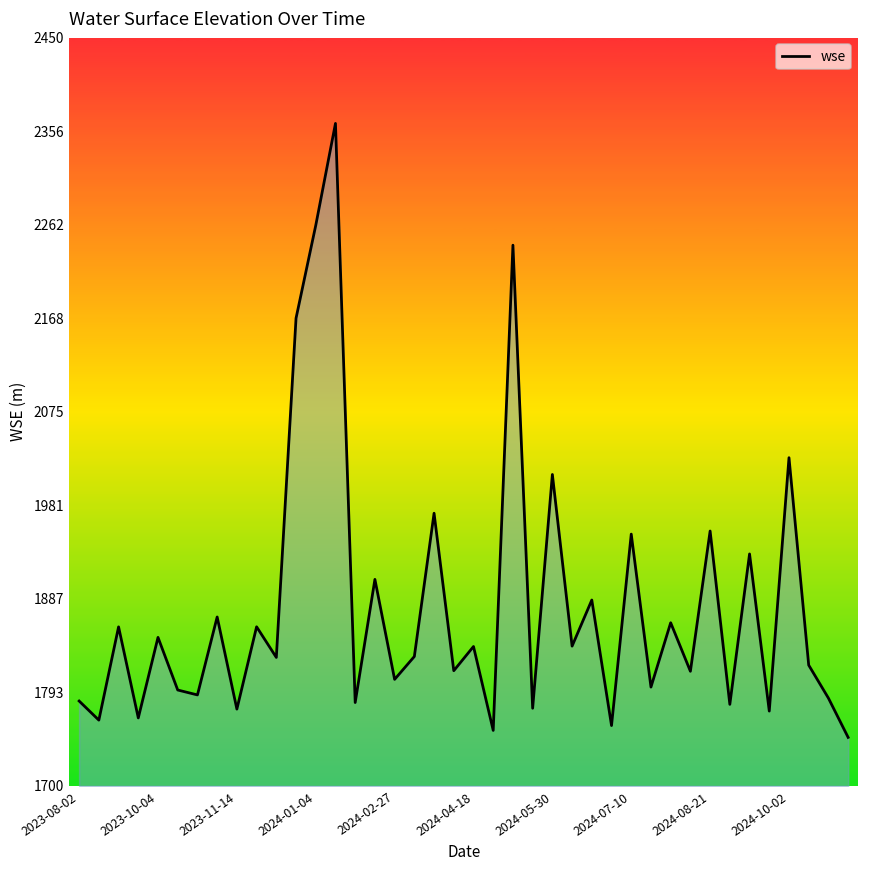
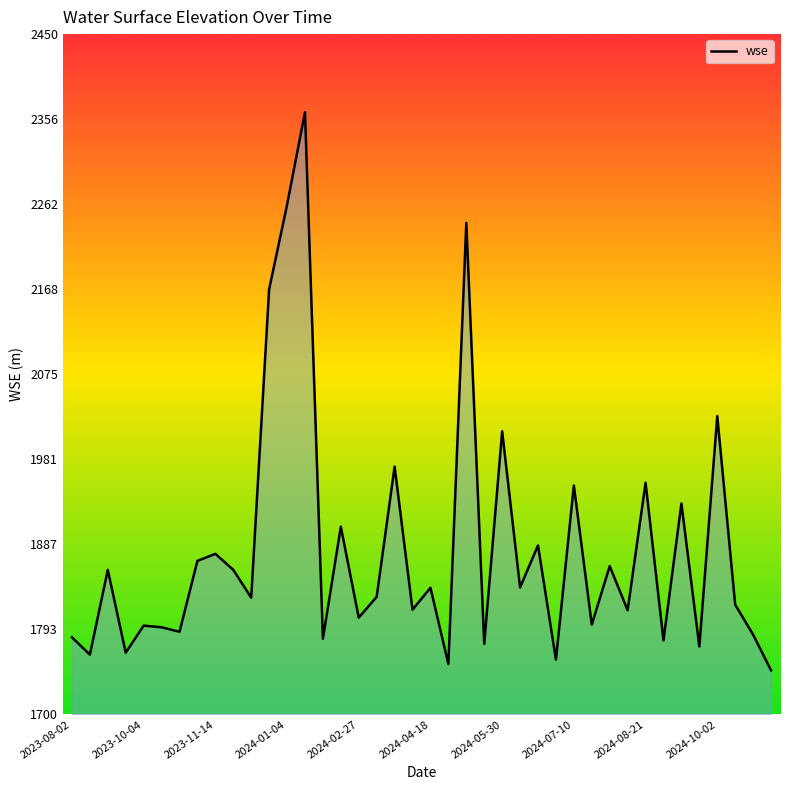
2023-10-04: 1850 -> 1800
2023-11-14: 1780 -> 1880
